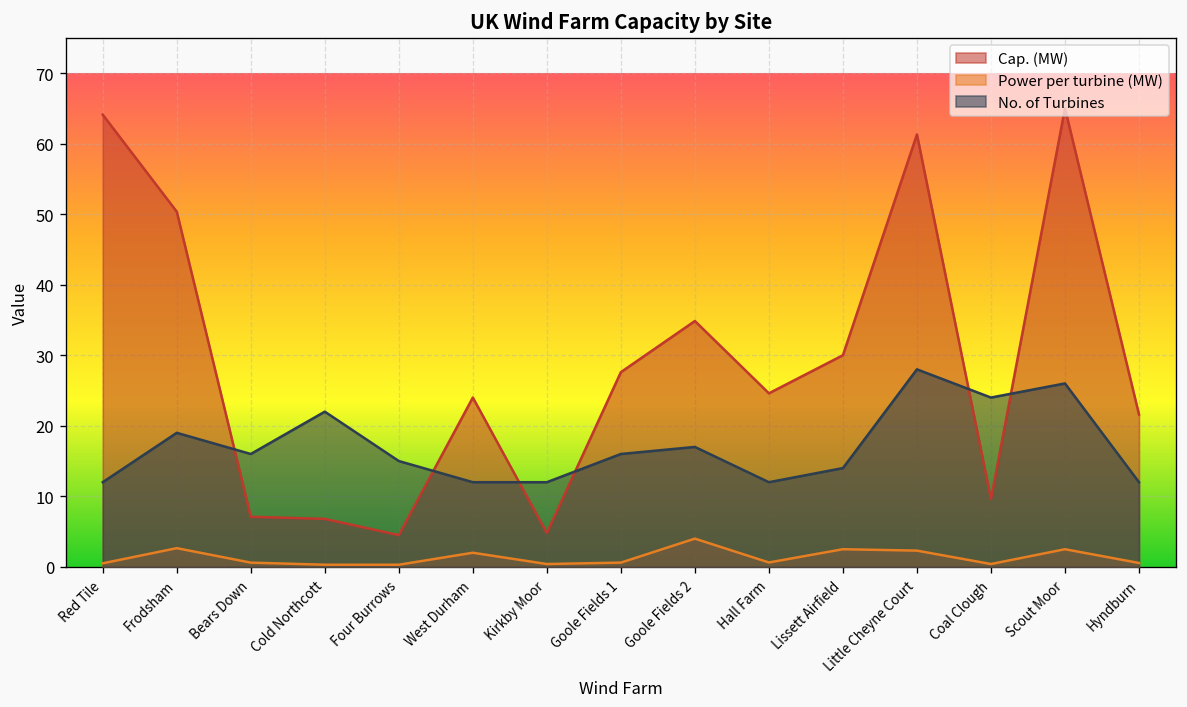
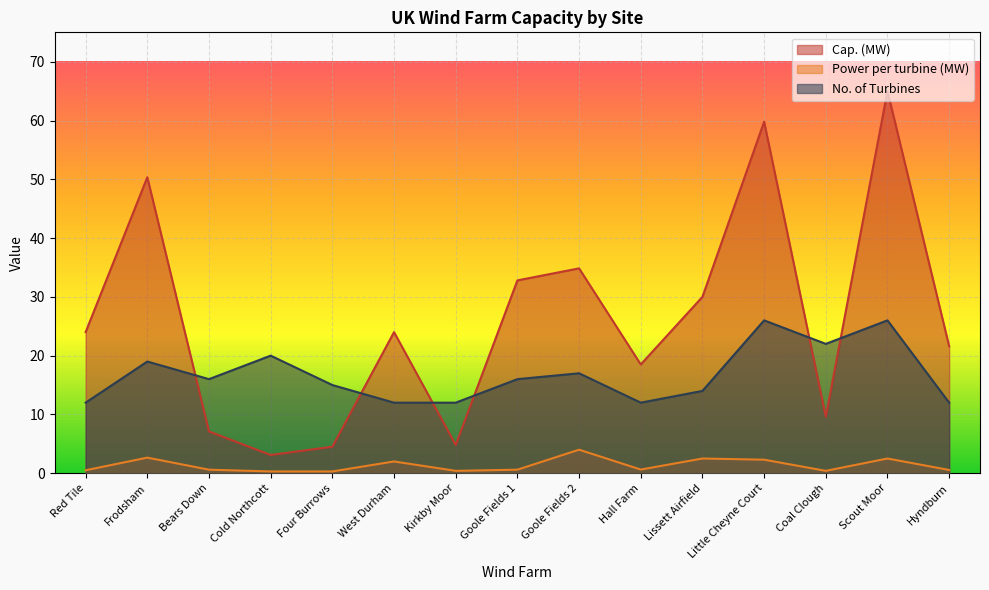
Cap. (MW), Red Tile: 64 -> 24
Cap. (MW), Cold Northcott: 7 -> 3
No. of Turbines, Cold Northcott: 22 -> 20
Cap. (MW), Goole Fields 1: 28 -> 33
Cap. (MW), Hall Farm: 25 -> 19
Cap. (MW), Little Cheyne Court: 61 -> 60
No. of Turbines, Little Cheyne Court: 28 -> 26
No. of Turbines, Coal Clough: 24 -> 22
